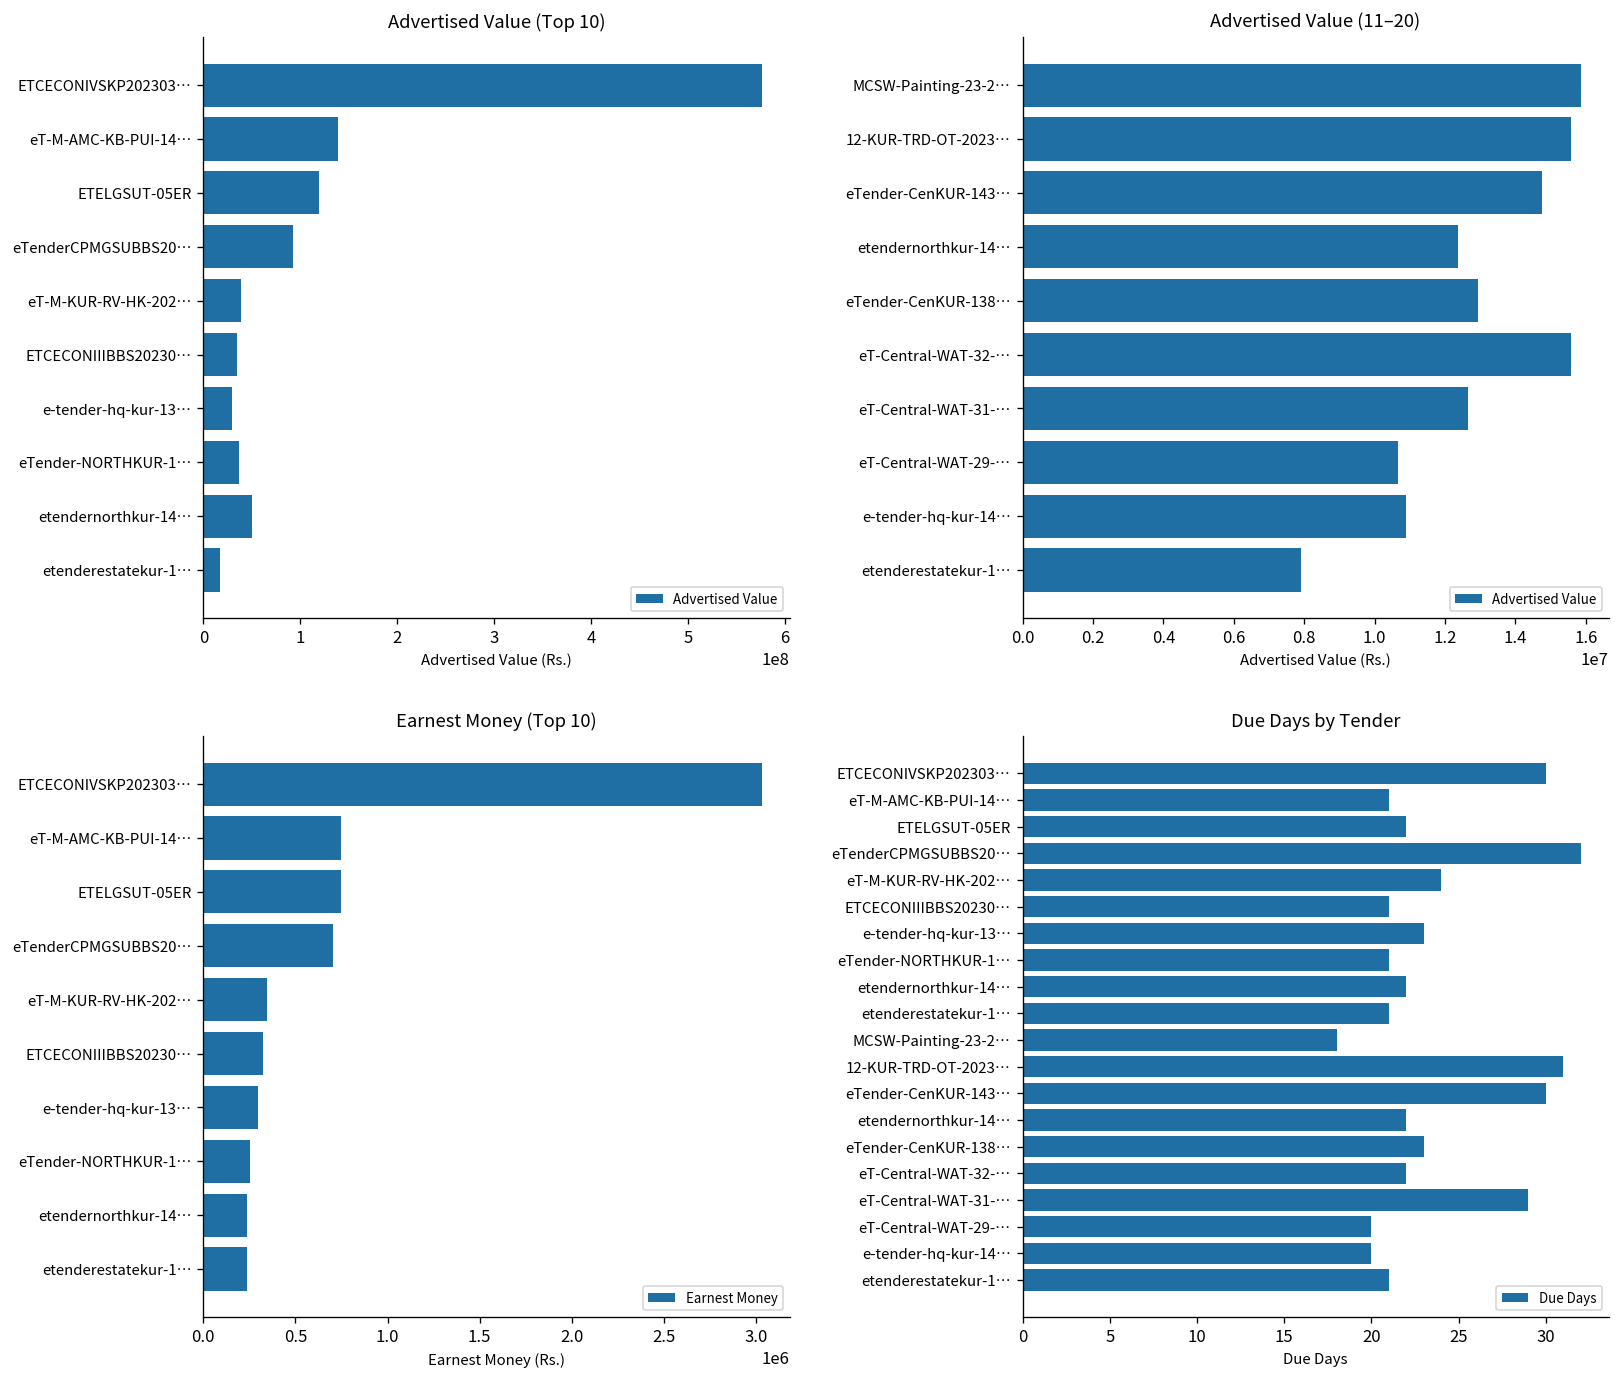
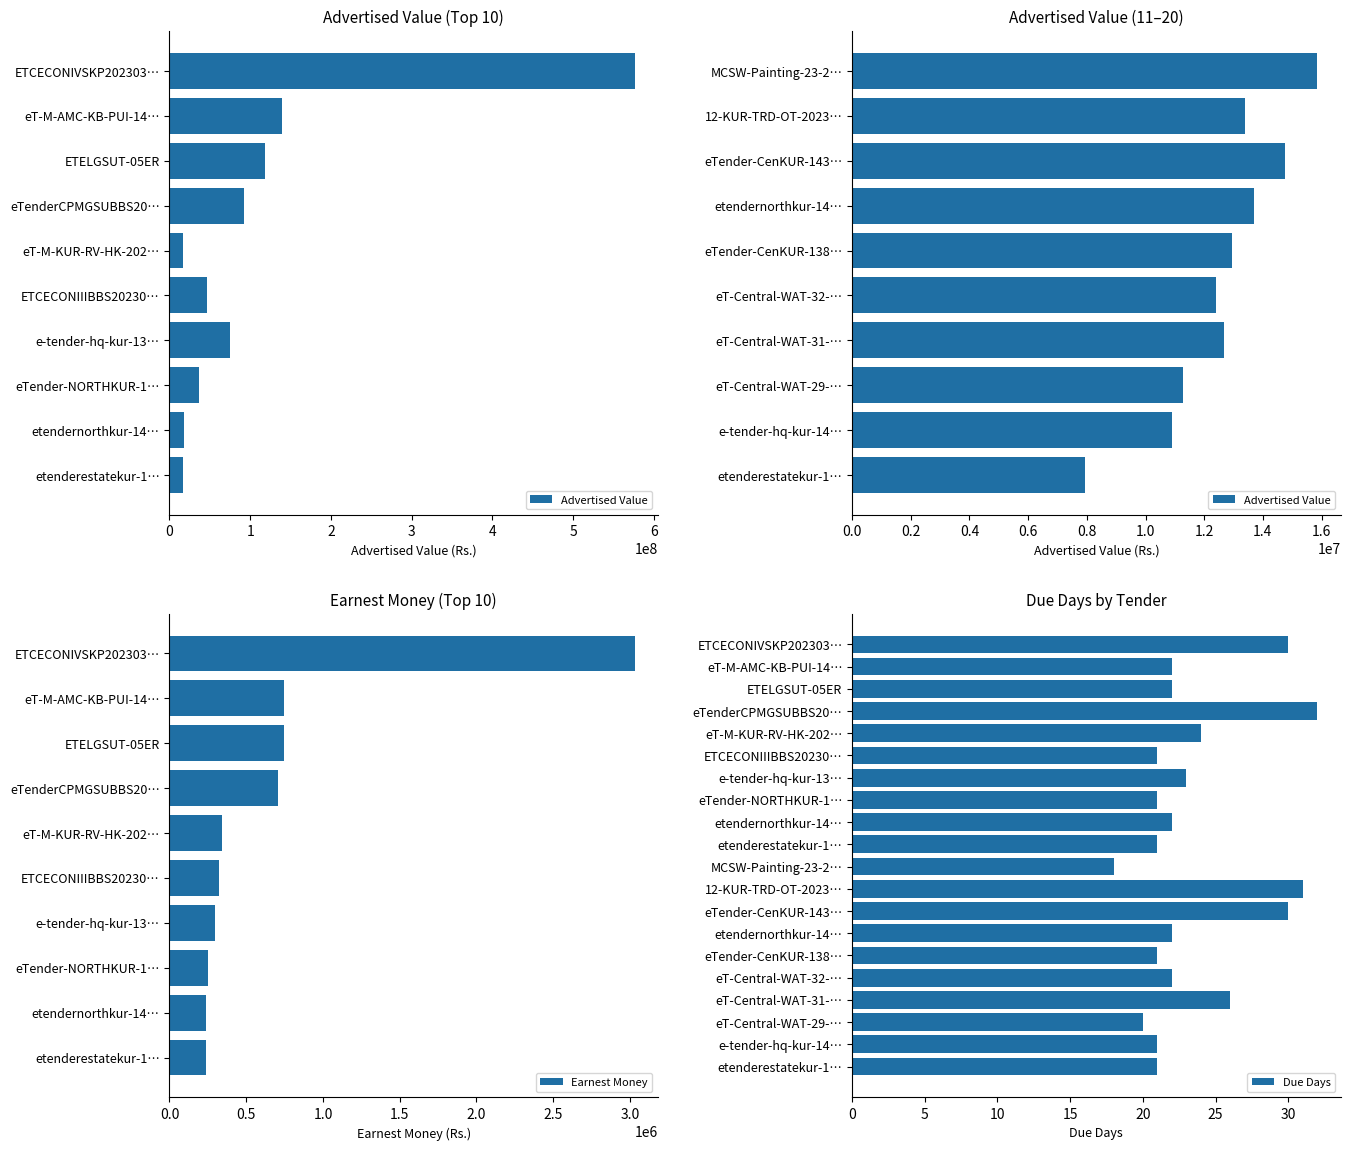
Advertised Value (Top 10), eT-M-KUR-RV-HK-202…: 40000000 -> 20000000
Advertised Value (Top 10), ETCECONIIIBBS20230…: 40000000 -> 50000000
Advertised Value (Top 10), e-tender-hq-kur-13…: 30000000 -> 70000000
Advertised Value (Top 10), etendernorthkur-14…: 50000000 -> 20000000
Advertised Value (11–20), 12-KUR-TRD-OT-2023…: 15600000 -> 13400000
Advertised Value (11–20), etendernorthkur-14…: 12400000 -> 13700000
Advertised Value (11–20), eT-Central-WAT-32-…: 15600000 -> 12400000
Advertised Value (11–20), eT-Central-WAT-29-…: 10700000 -> 11300000
Due Days by Tender, eT-M-AMC-KB-PUI-14…: 21 -> 22
Due Days by Tender, eTender-CenKUR-138…: 23 -> 21
Due Days by Tender, eT-Central-WAT-31-…: 29 -> 26
Due Days by Tender, e-tender-hq-kur-14…: 20 -> 21
